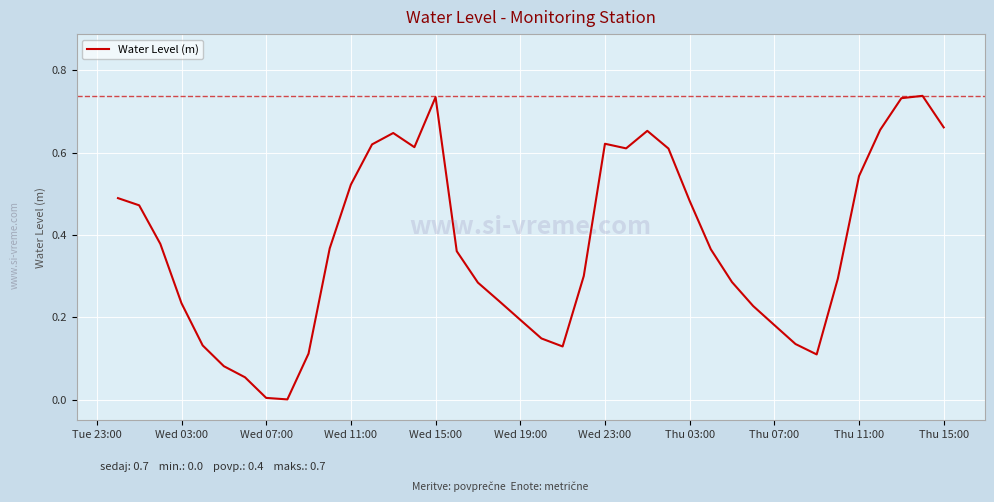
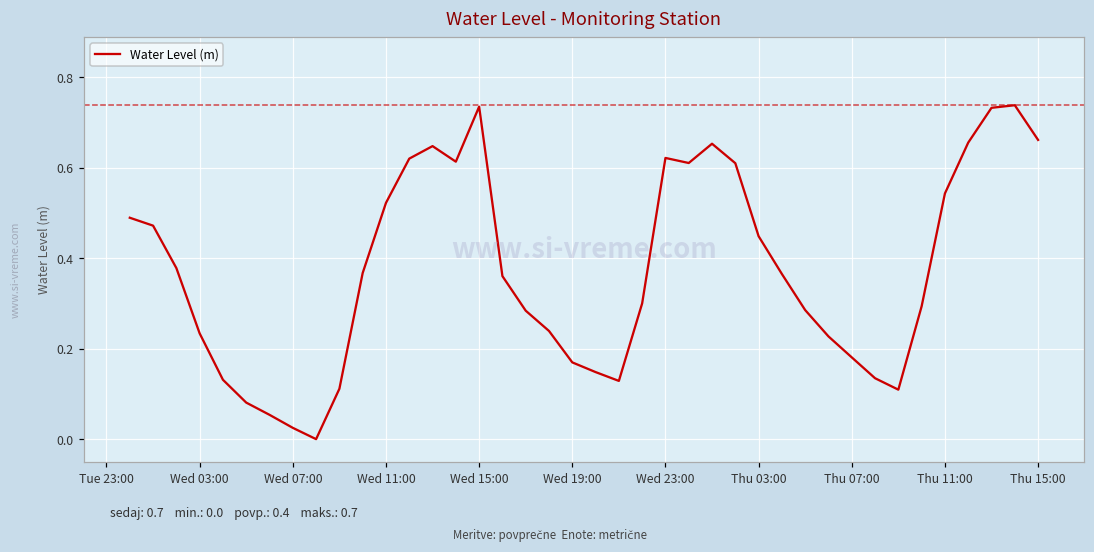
Wed 07:00: 0.00 -> 0.03
Wed 19:00: 0.19 -> 0.17
Thu 03:00: 0.48 -> 0.45
